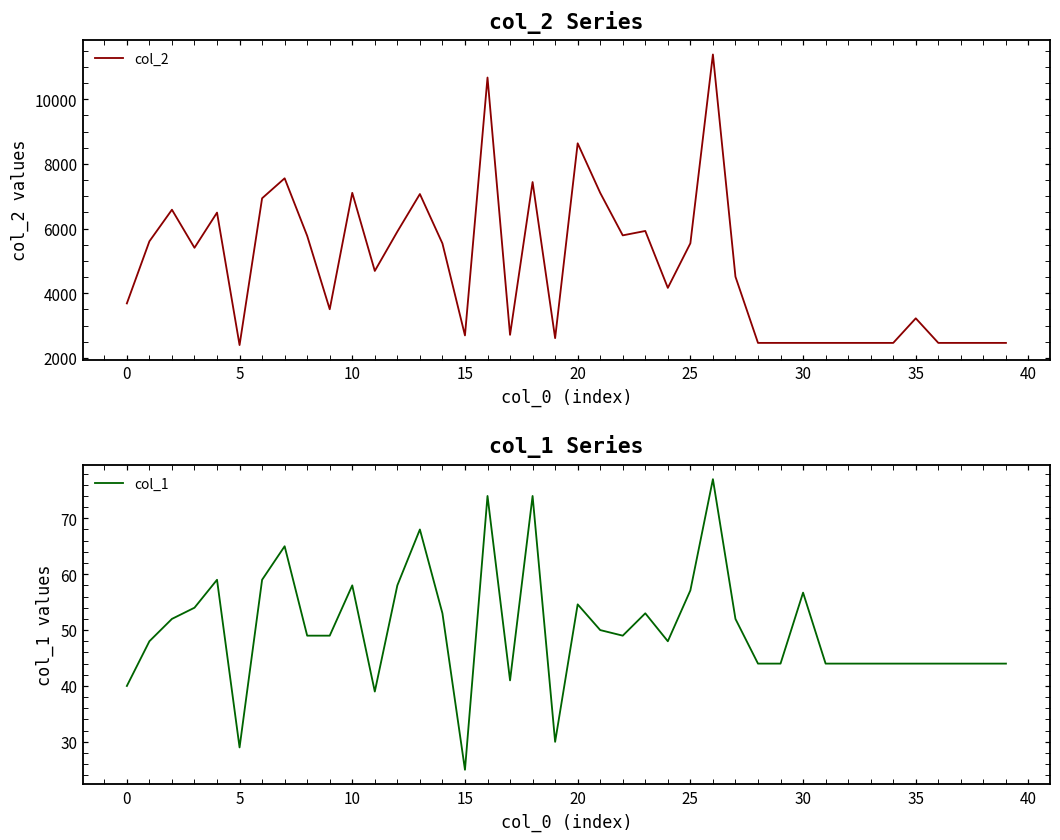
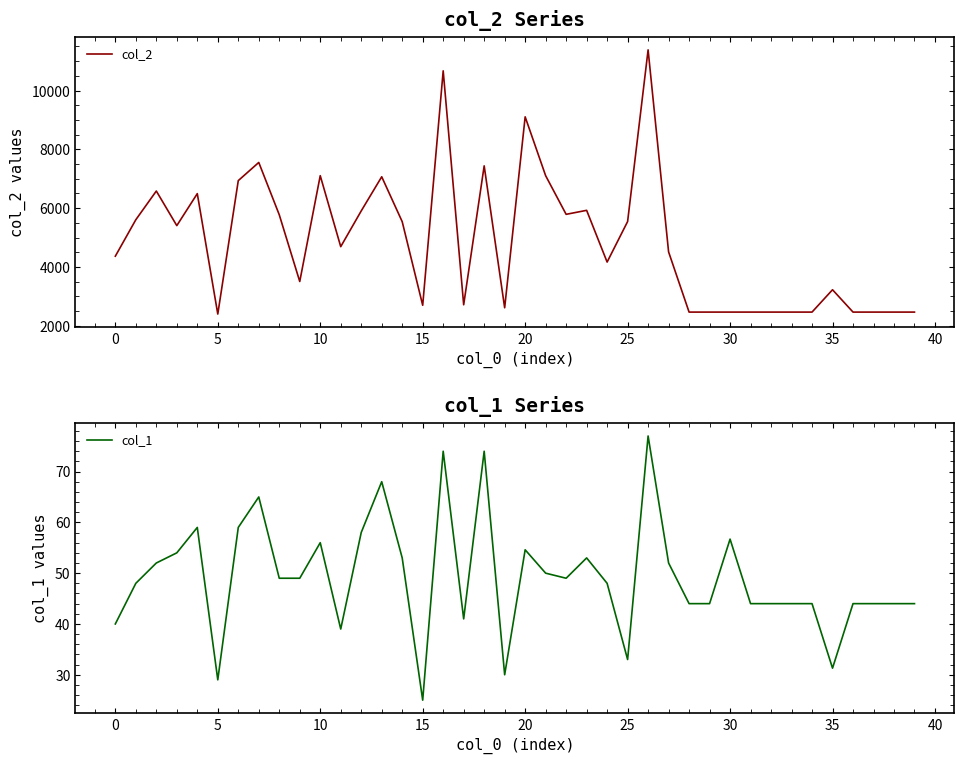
col_2 Series, 0: 3700 -> 4400
col_2 Series, 20: 8600 -> 9100
col_1 Series, 10: 58 -> 56
col_1 Series, 25: 57 -> 33
col_1 Series, 35: 44 -> 31
